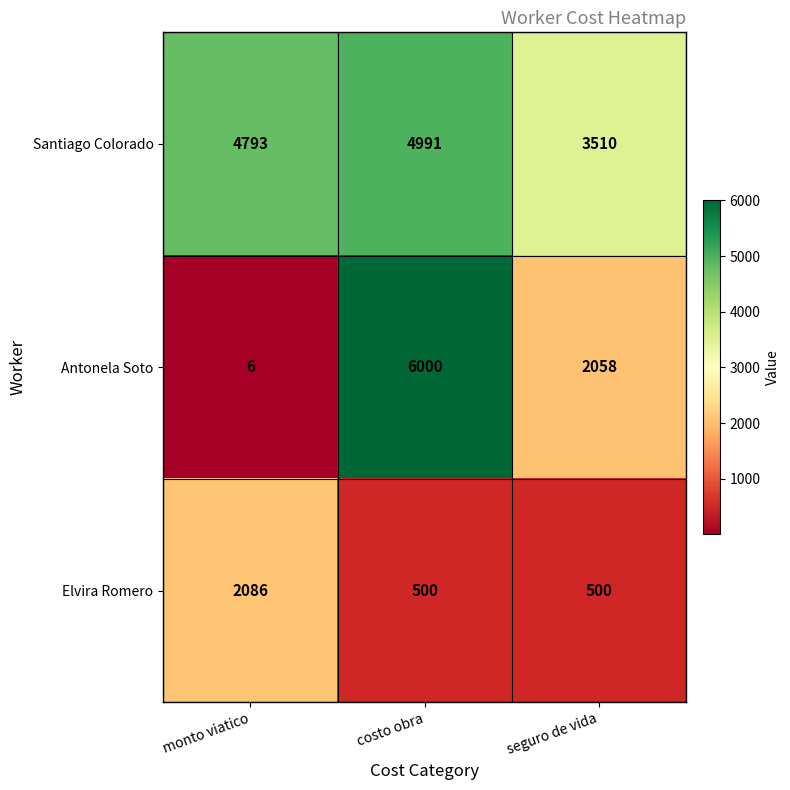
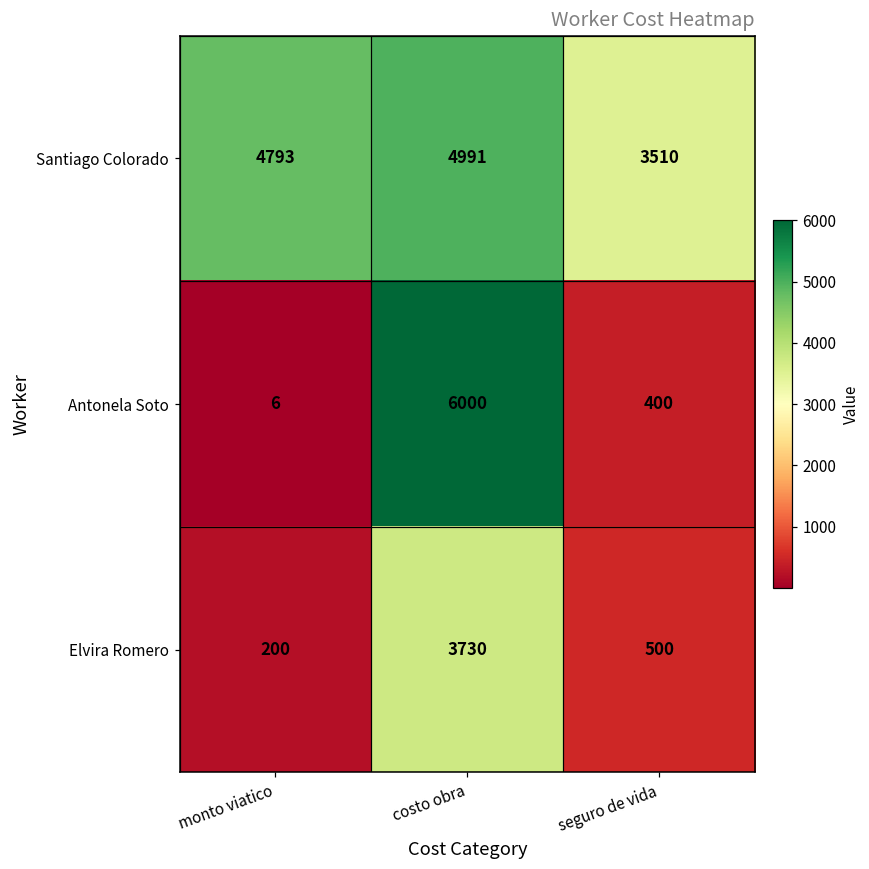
Antonela Soto, seguro de vida: 2058 -> 400
Elvira Romero, monto viatico: 2086 -> 200
Elvira Romero, costo obra: 500 -> 3730
